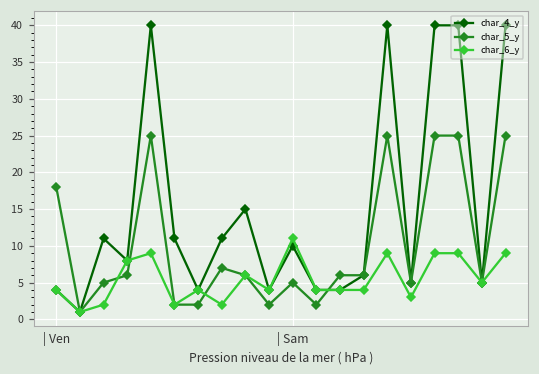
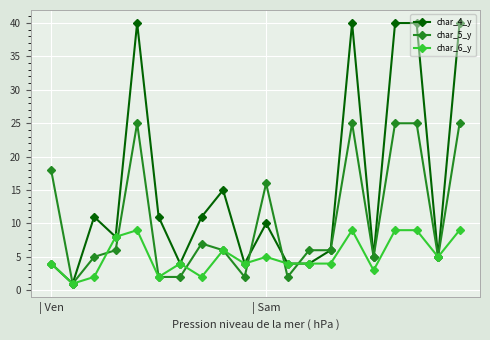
char_5_y, | Sam: 5 -> 16
char_6_y, | Sam: 11 -> 5
